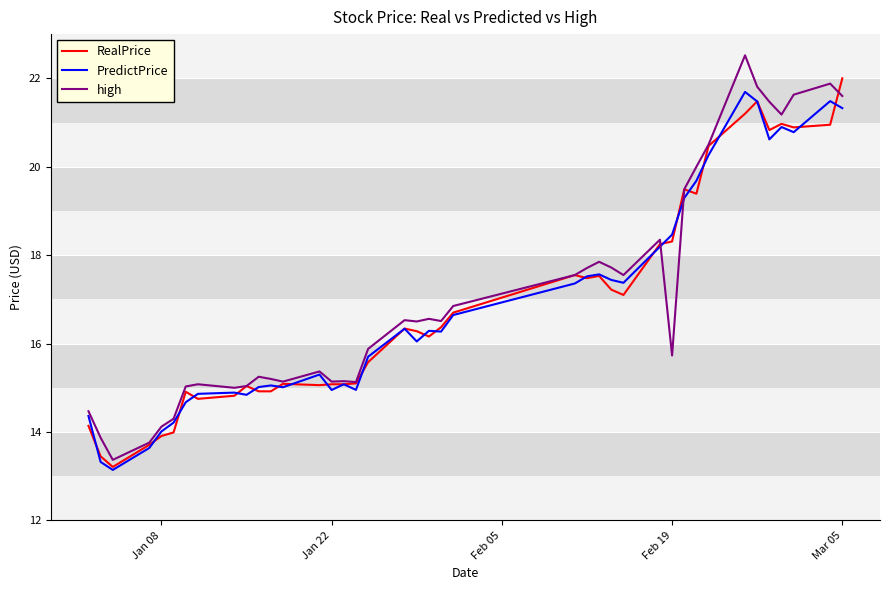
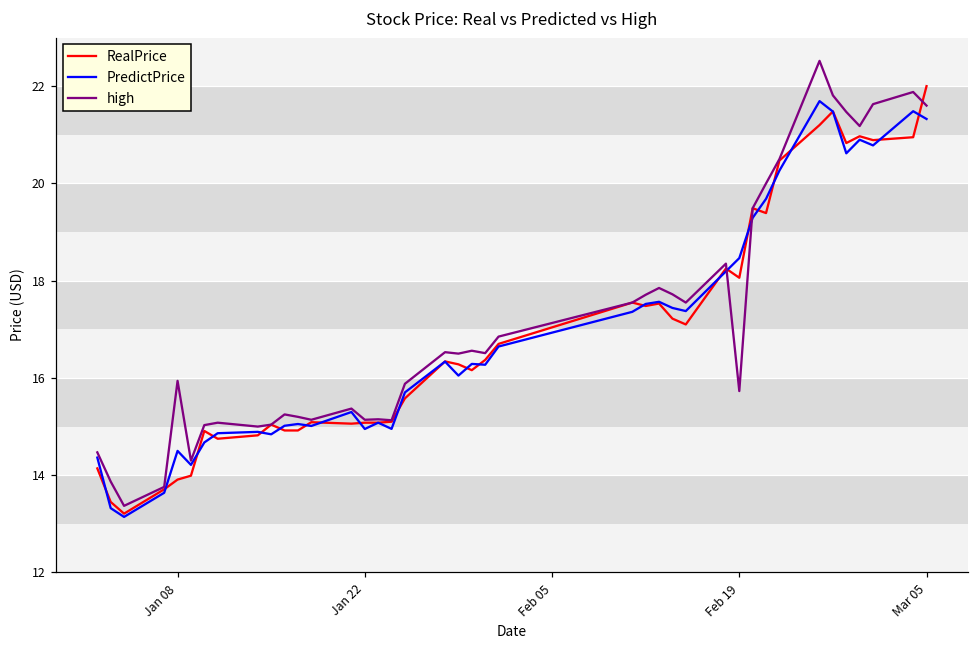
PredictPrice, Jan 08: 14.0 -> 14.5
high, Jan 08: 14.1 -> 15.9
RealPrice, Feb 19: 18.3 -> 18.1
